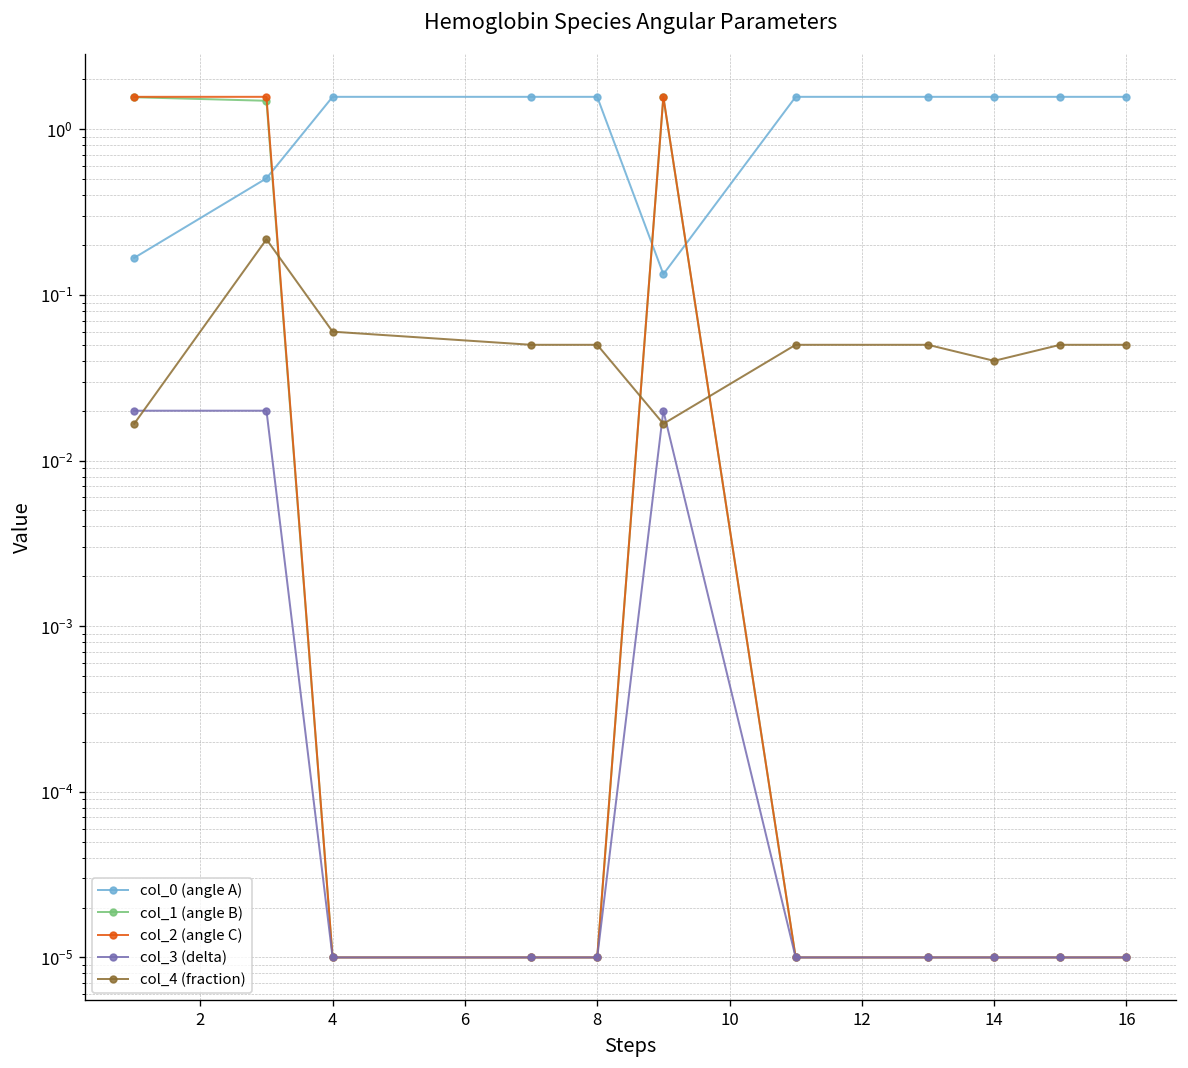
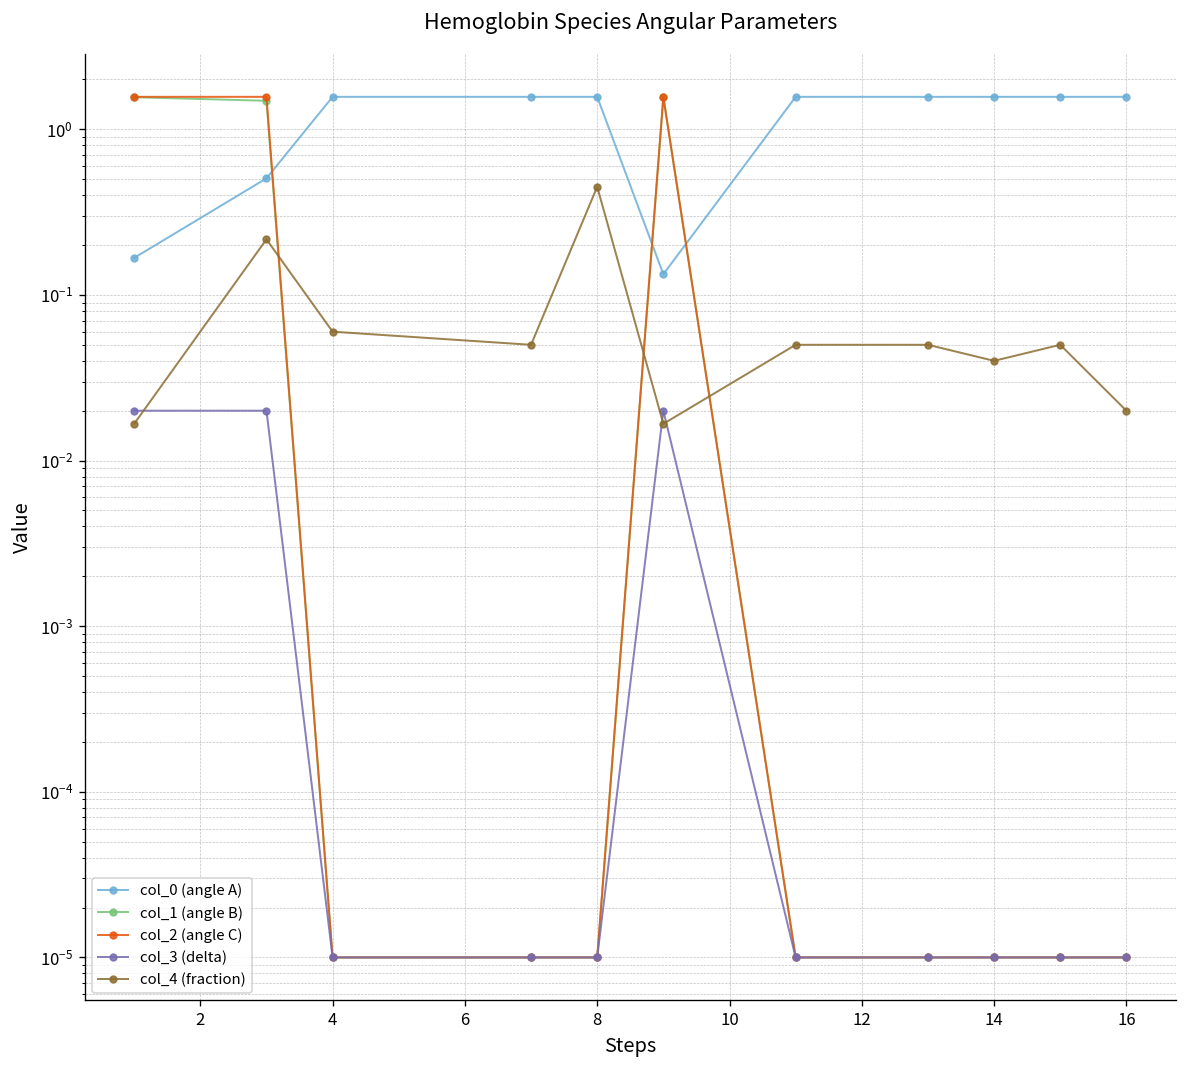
col_4 (fraction), 8: 0.05 -> 0.45
col_4 (fraction), 16: 0.05 -> 0.02
